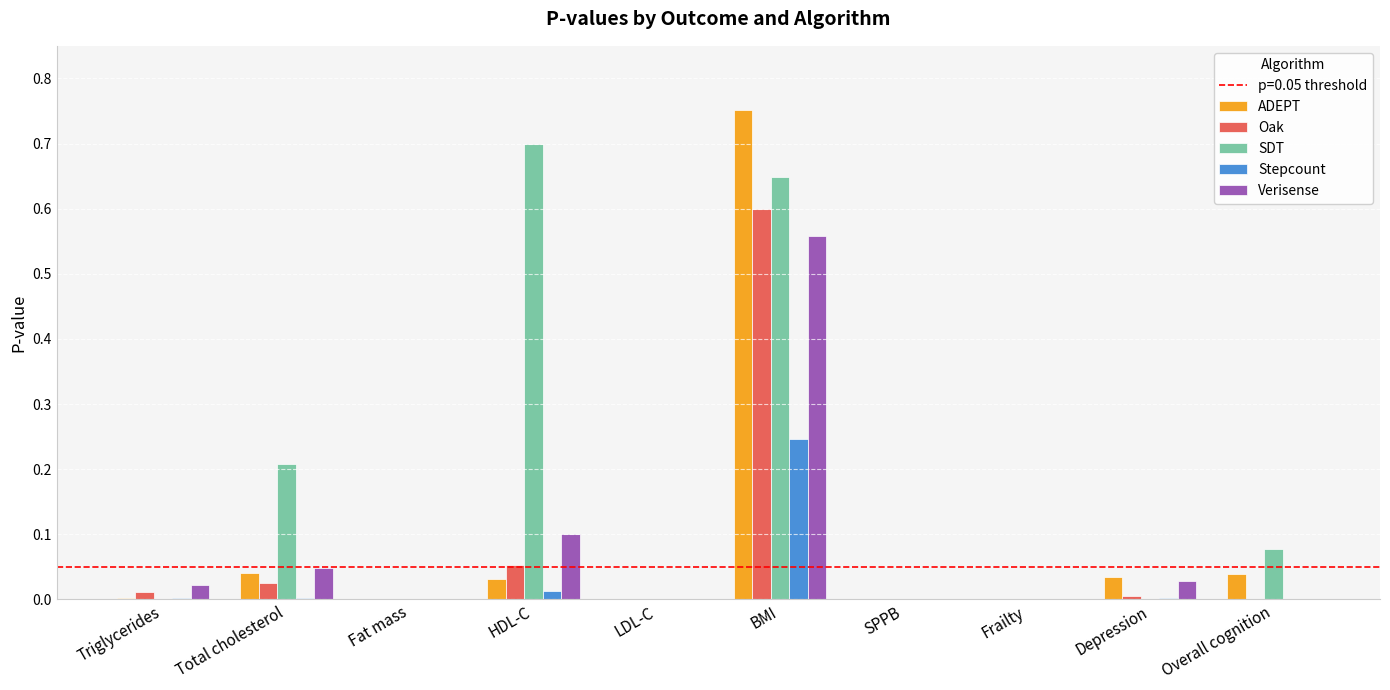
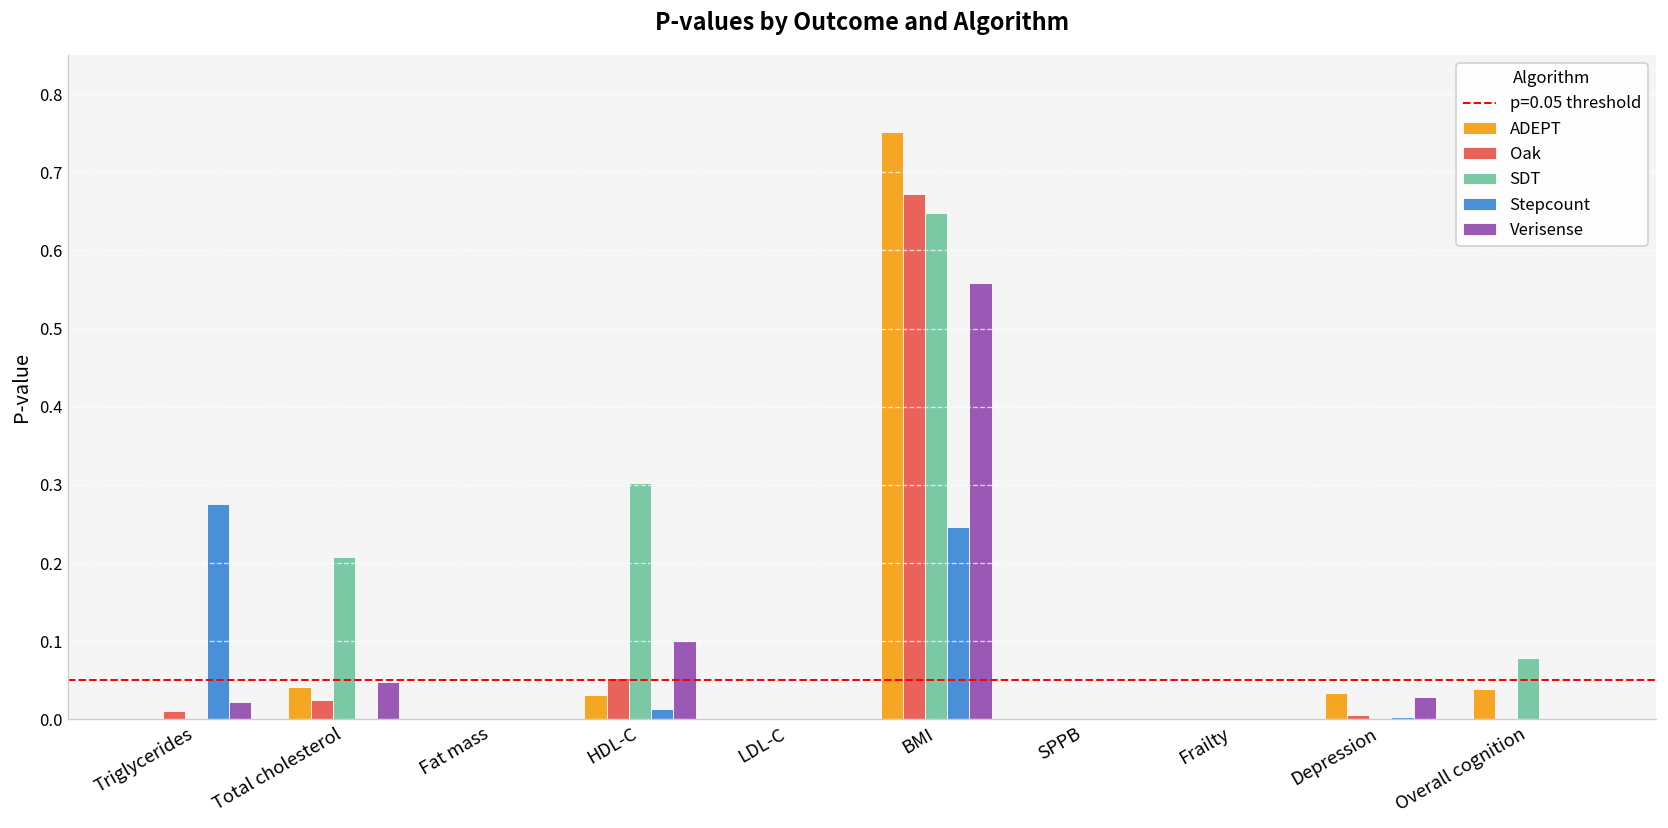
Stepcount, Triglycerides: 0.00 -> 0.28
SDT, HDL-C: 0.70 -> 0.30
Oak, BMI: 0.60 -> 0.67
